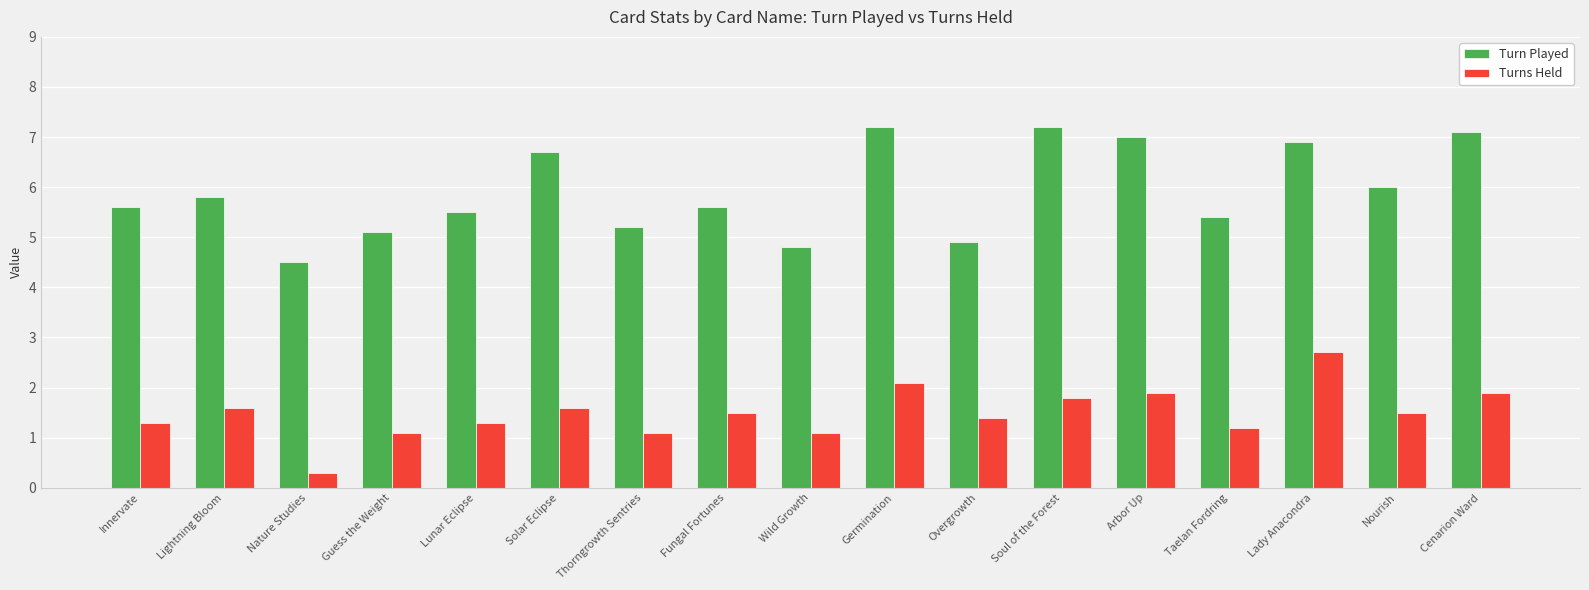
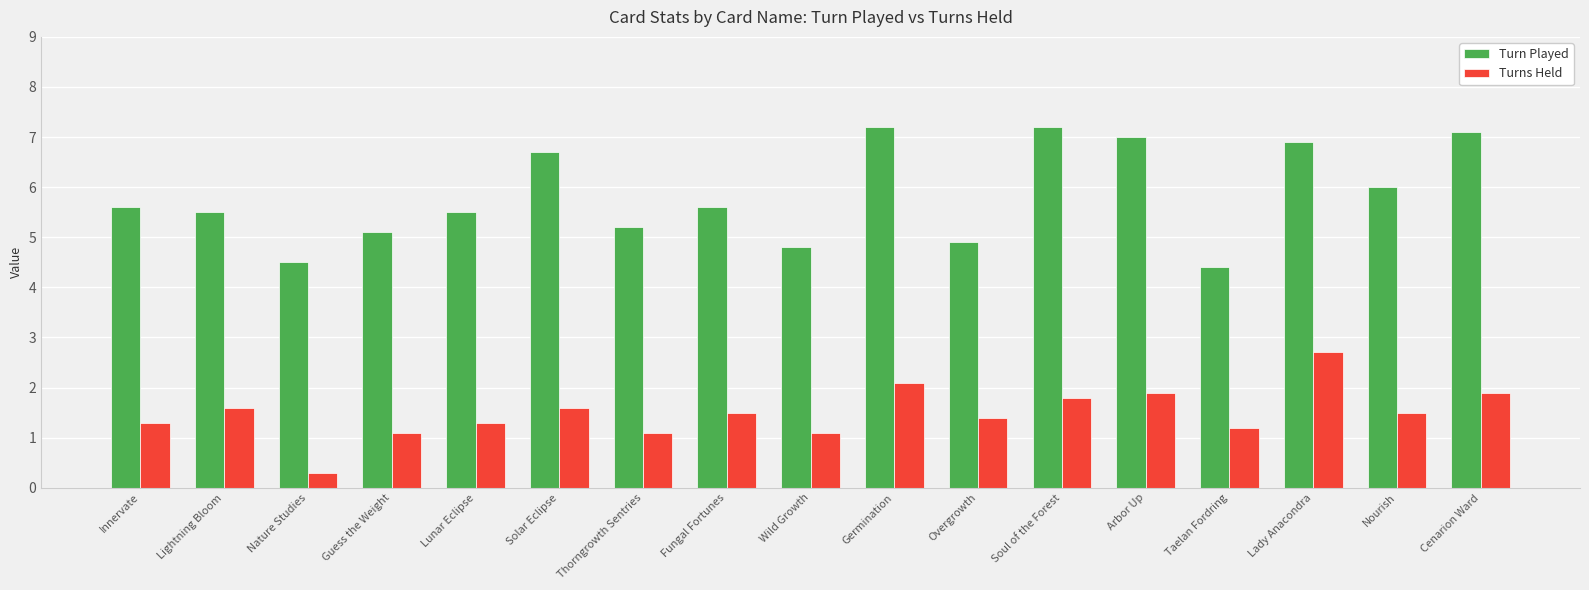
Turn Played, Lightning Bloom: 5.8 -> 5.5
Turn Played, Taelan Fordring: 5.4 -> 4.4
